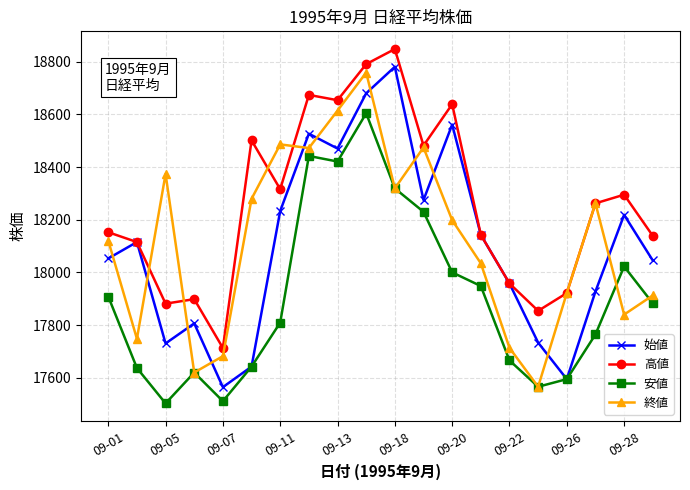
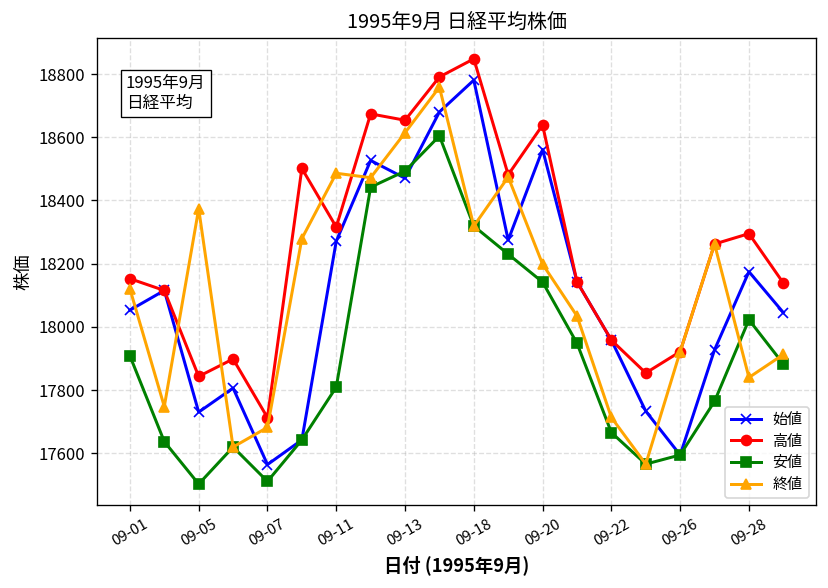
高値, 09-05: 17880 -> 17840
始値, 09-11: 18230 -> 18270
安値, 09-13: 18420 -> 18490
安値, 09-20: 18000 -> 18140
始値, 09-28: 18220 -> 18170
